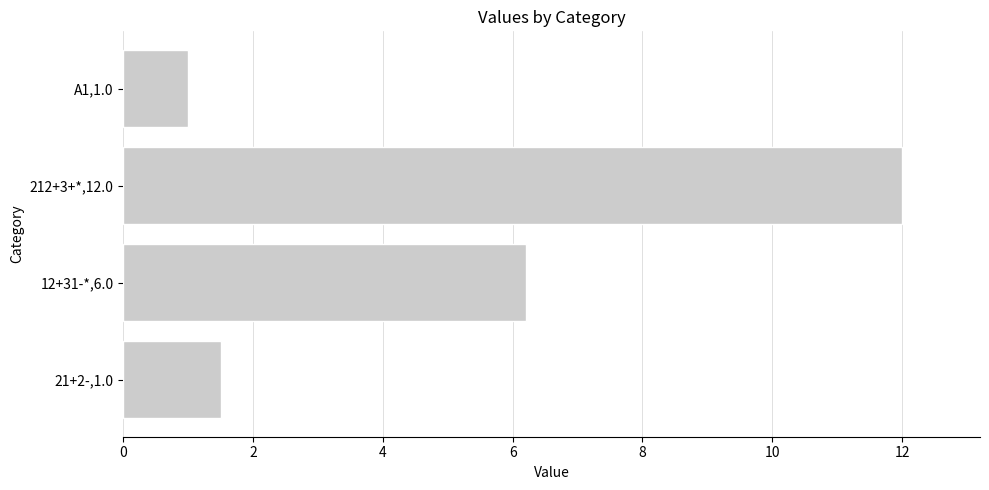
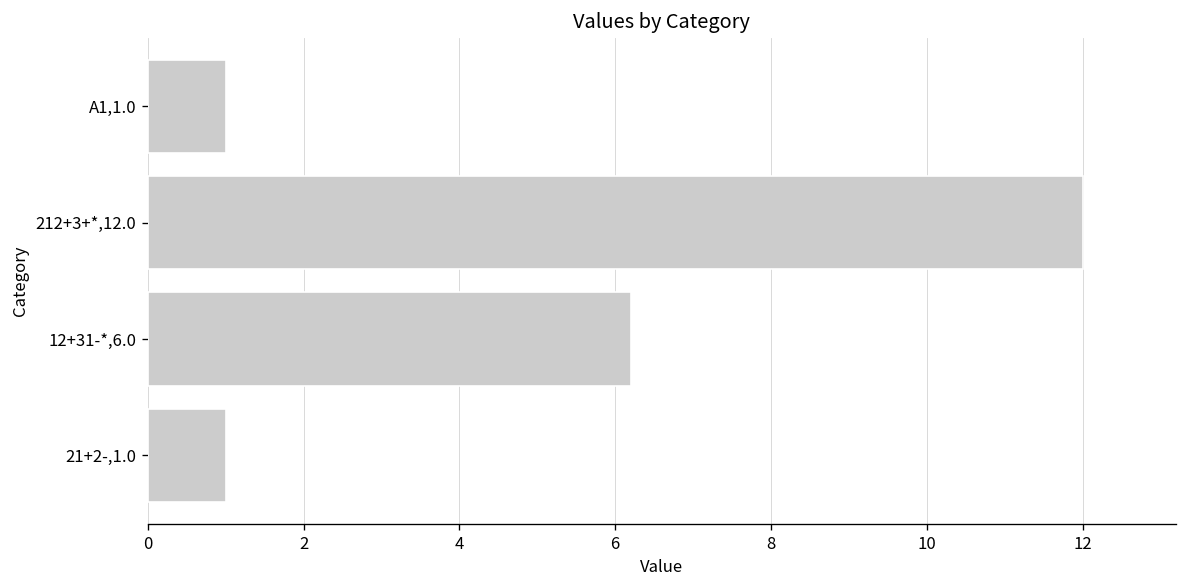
21+2-,1.0: 1.5 -> 1.0
